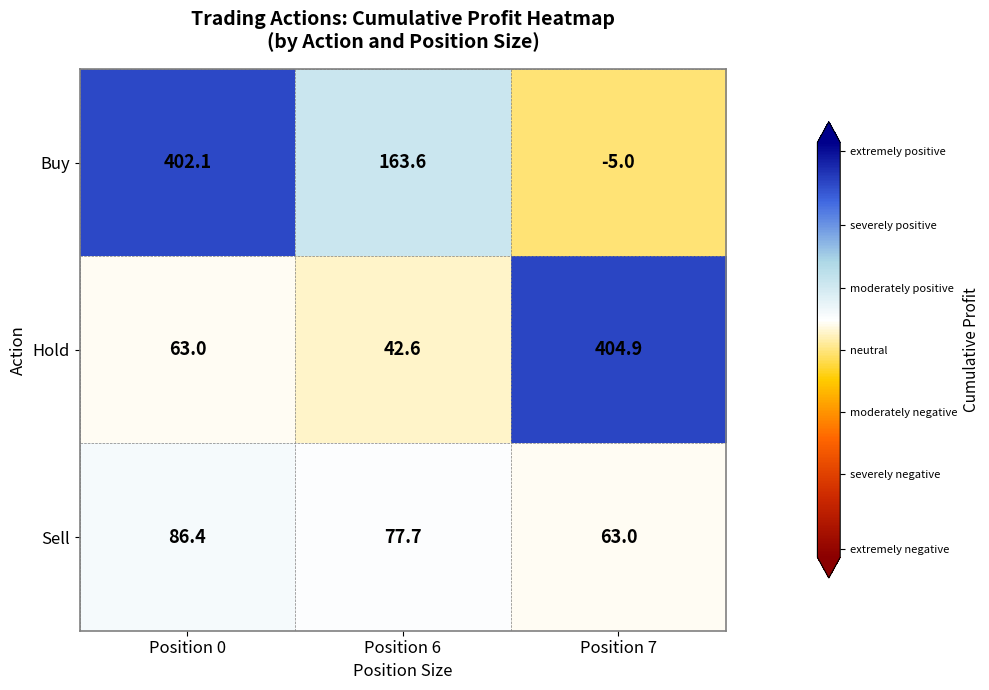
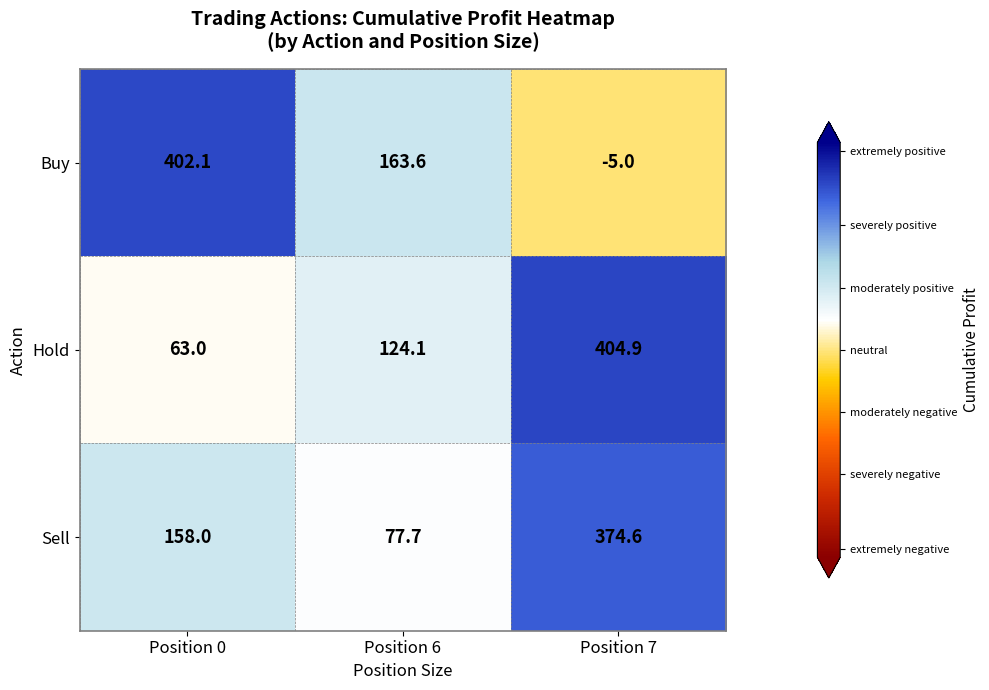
Hold, Position 6: 42.6 -> 124.1
Sell, Position 0: 86.4 -> 158.0
Sell, Position 7: 63.0 -> 374.6
